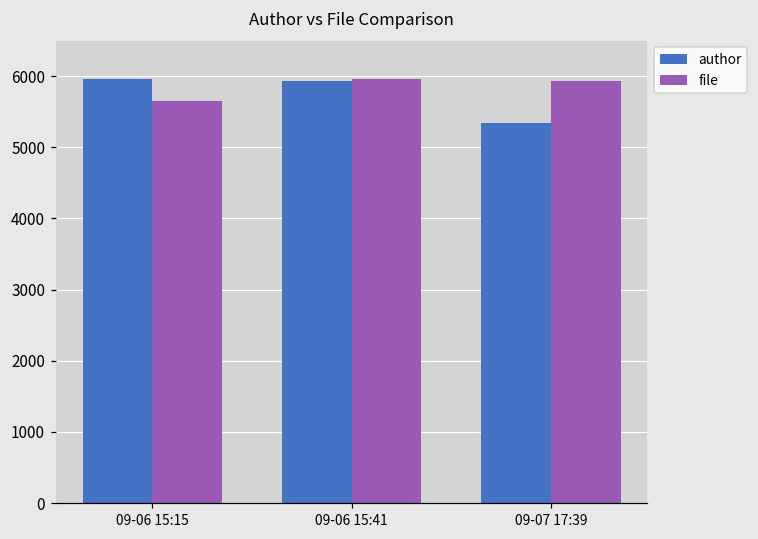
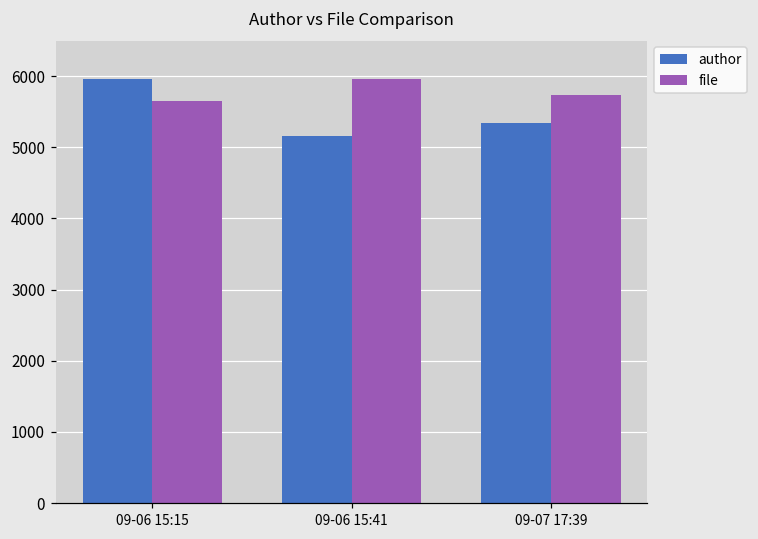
author, 09-06 15:41: 5900 -> 5200
file, 09-07 17:39: 5900 -> 5700
